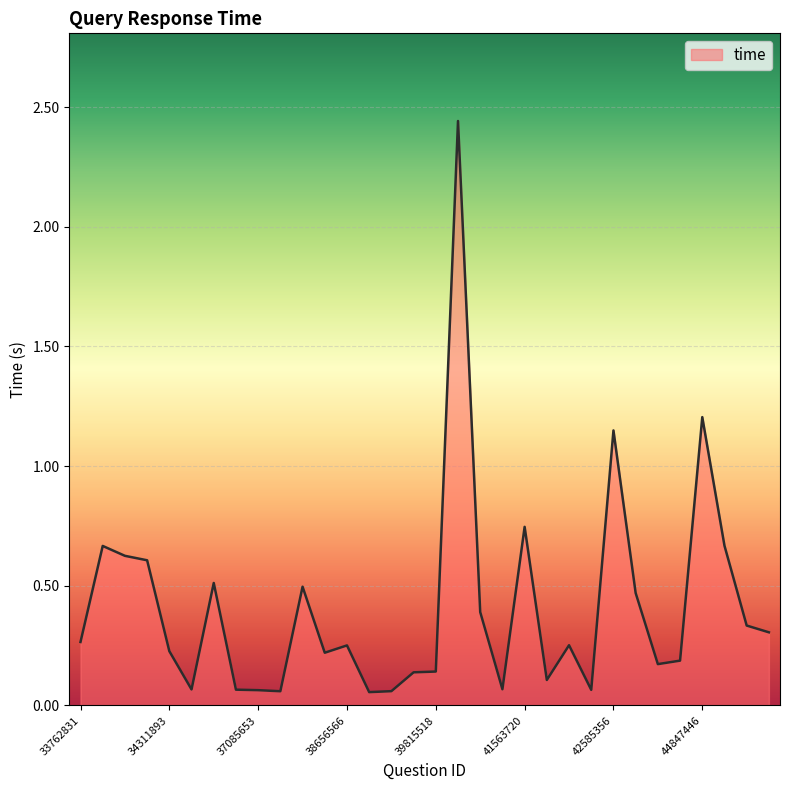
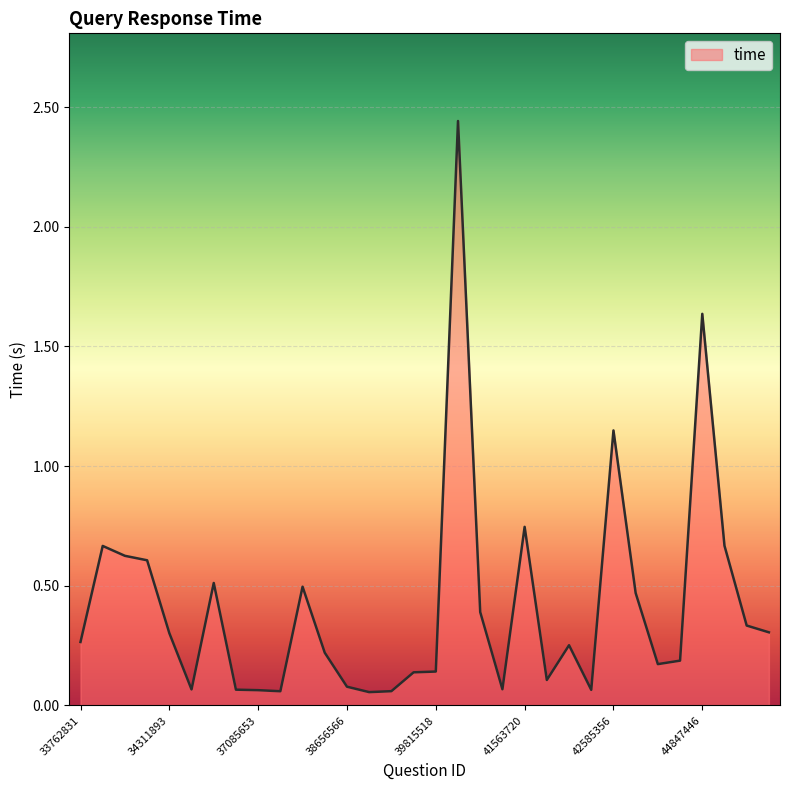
34311893: 0.23 -> 0.30
38656566: 0.25 -> 0.08
44847446: 1.20 -> 1.64
